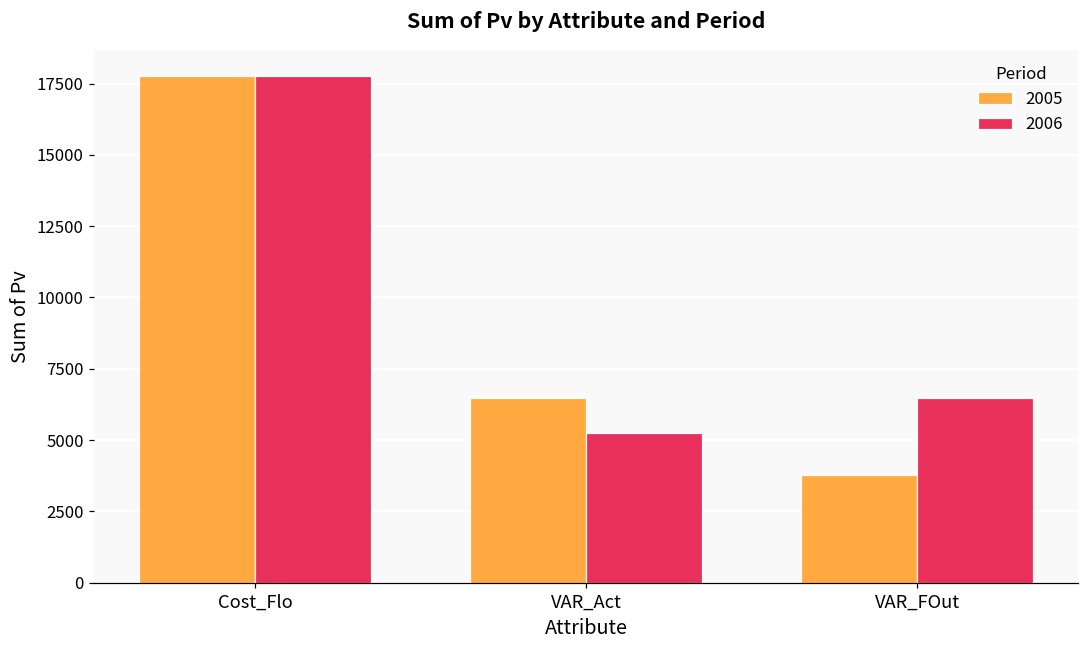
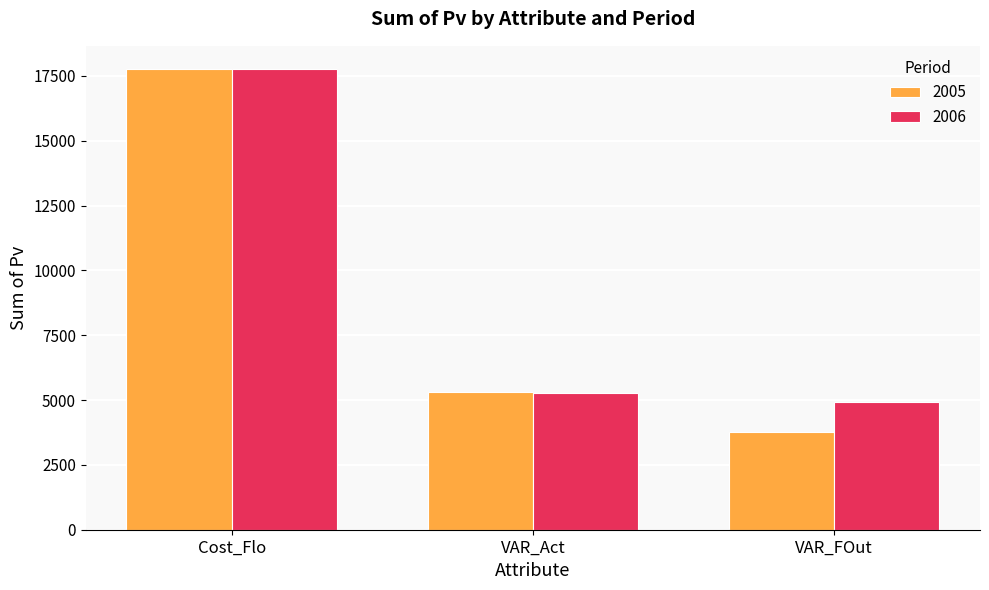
2005, VAR_Act: 6500 -> 5300
2006, VAR_FOut: 6500 -> 4900
